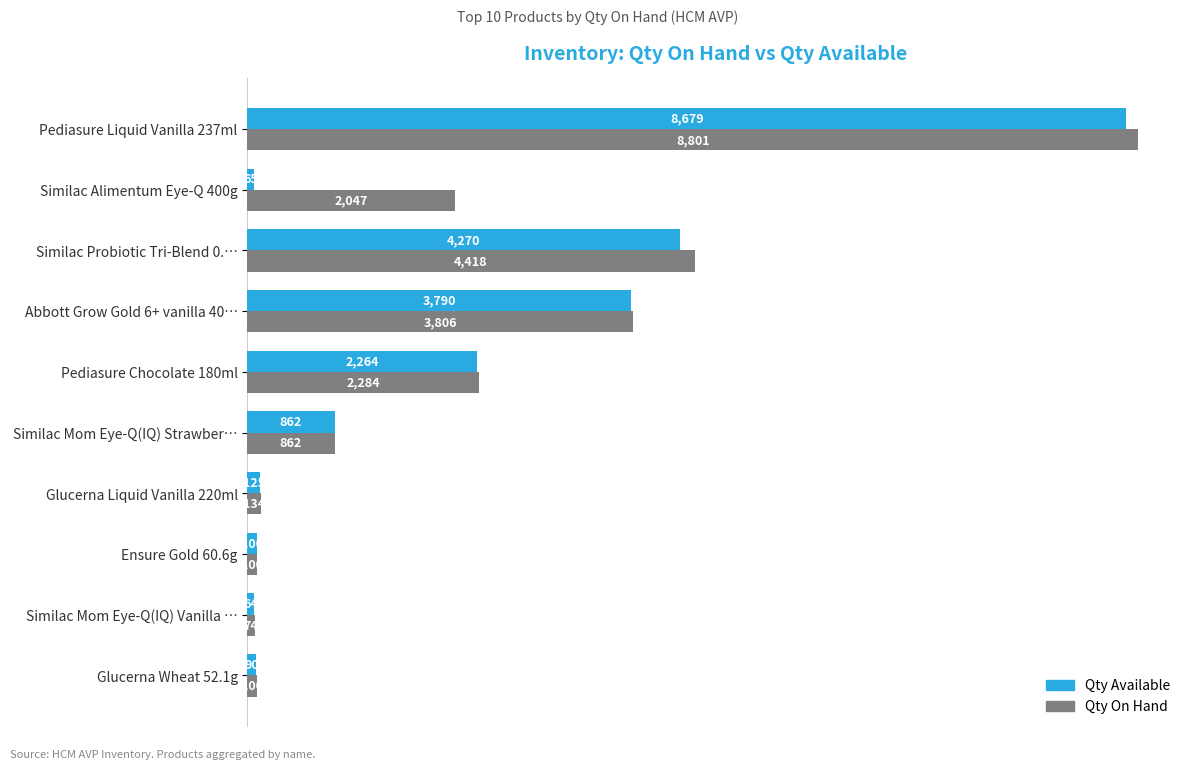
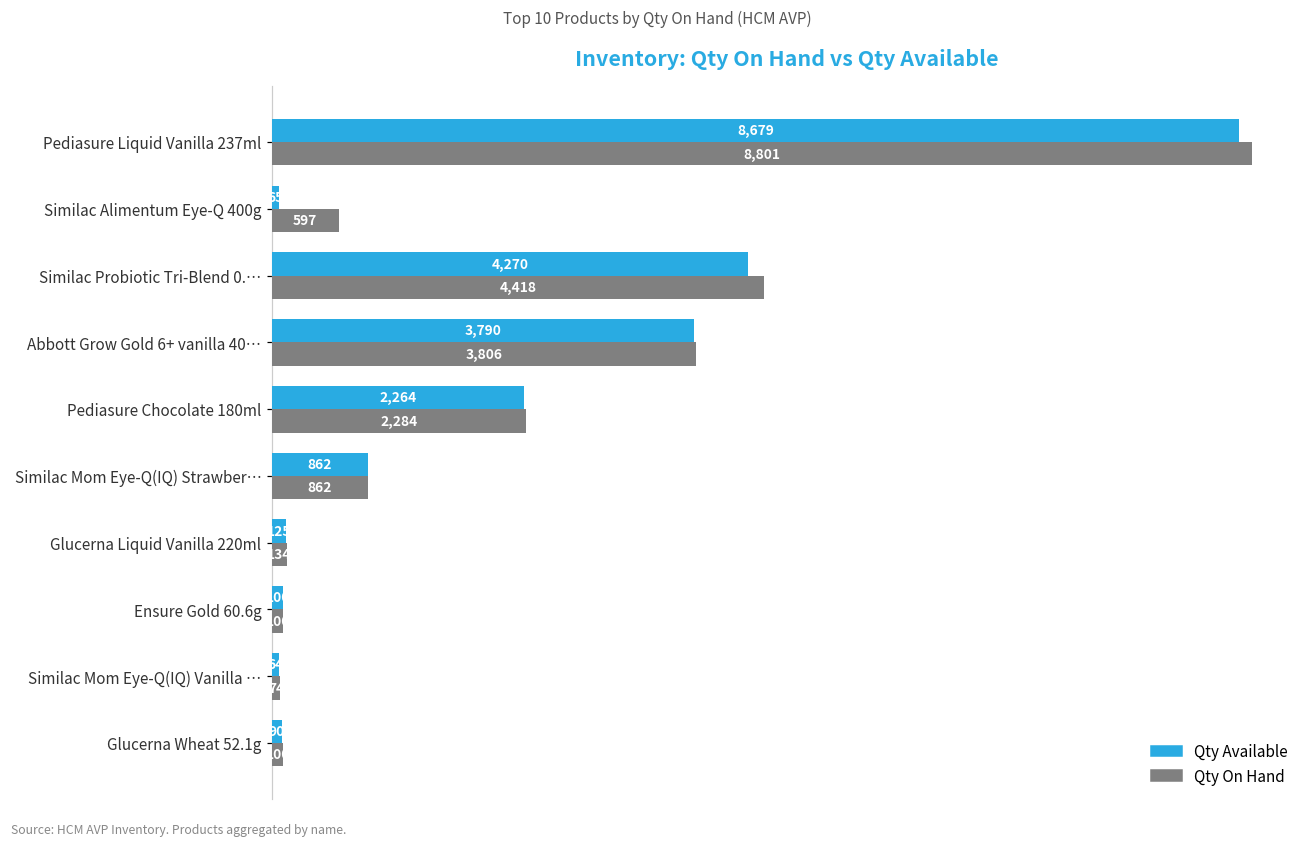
Qty On Hand, Similac Alimentum Eye-Q 400g: 2,047 -> 597
